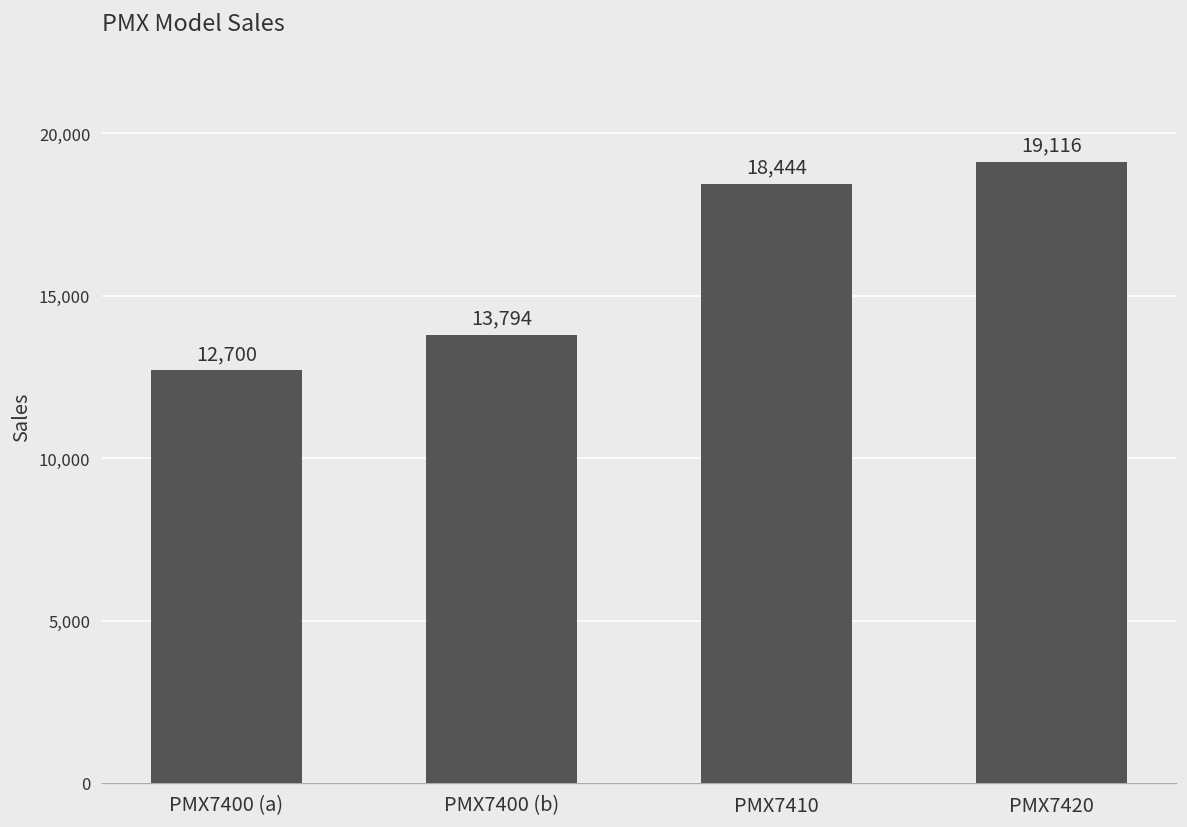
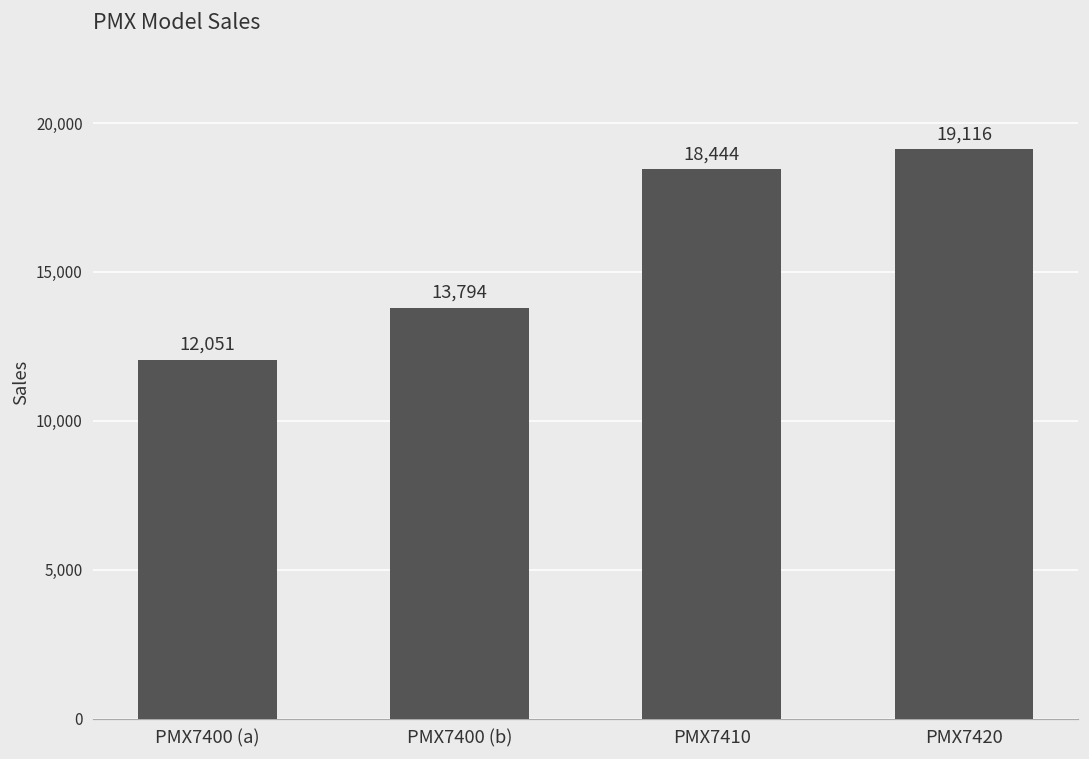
PMX7400 (a): 12,700 -> 12,051
